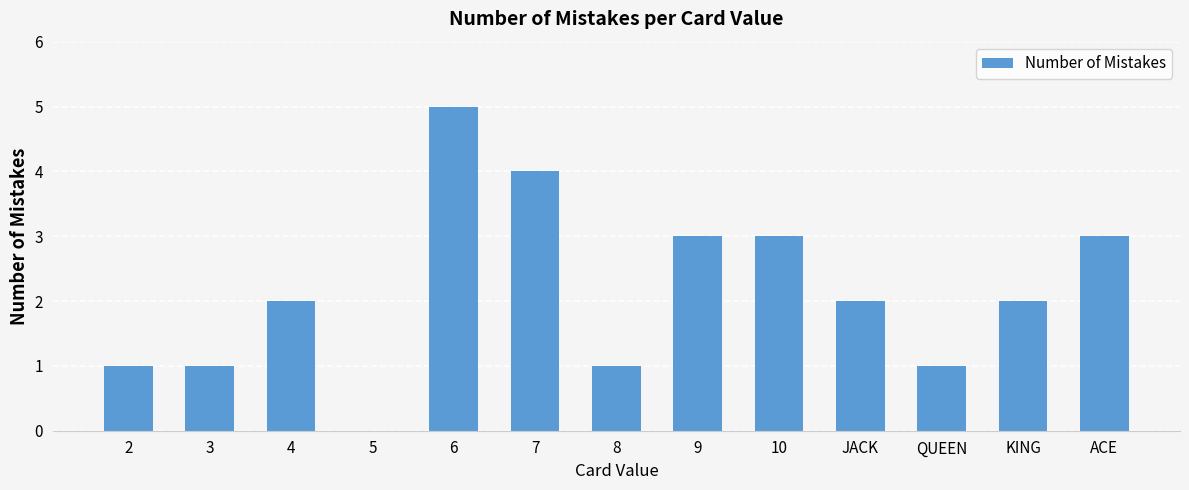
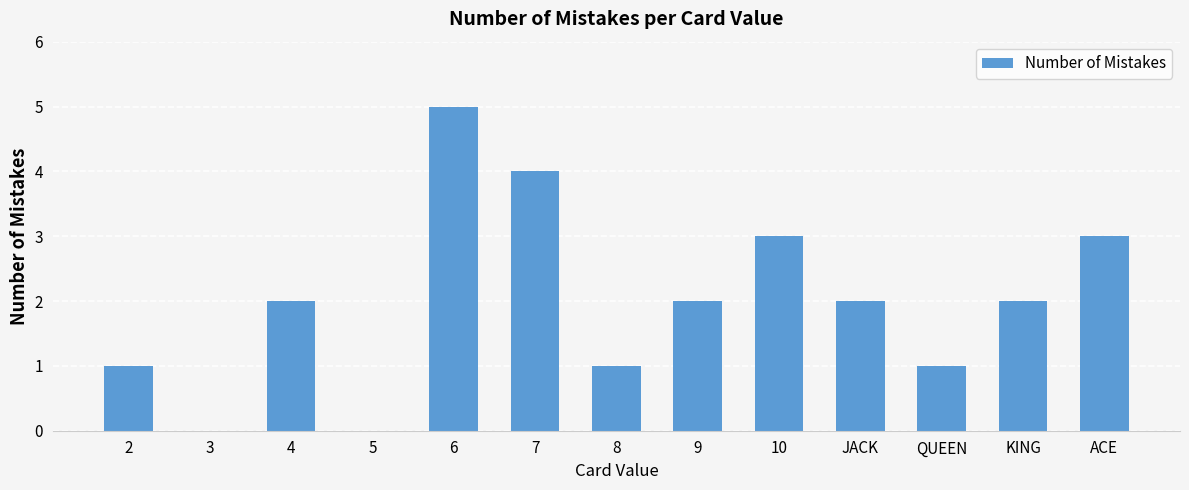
3: 1 -> 0
9: 3 -> 2
